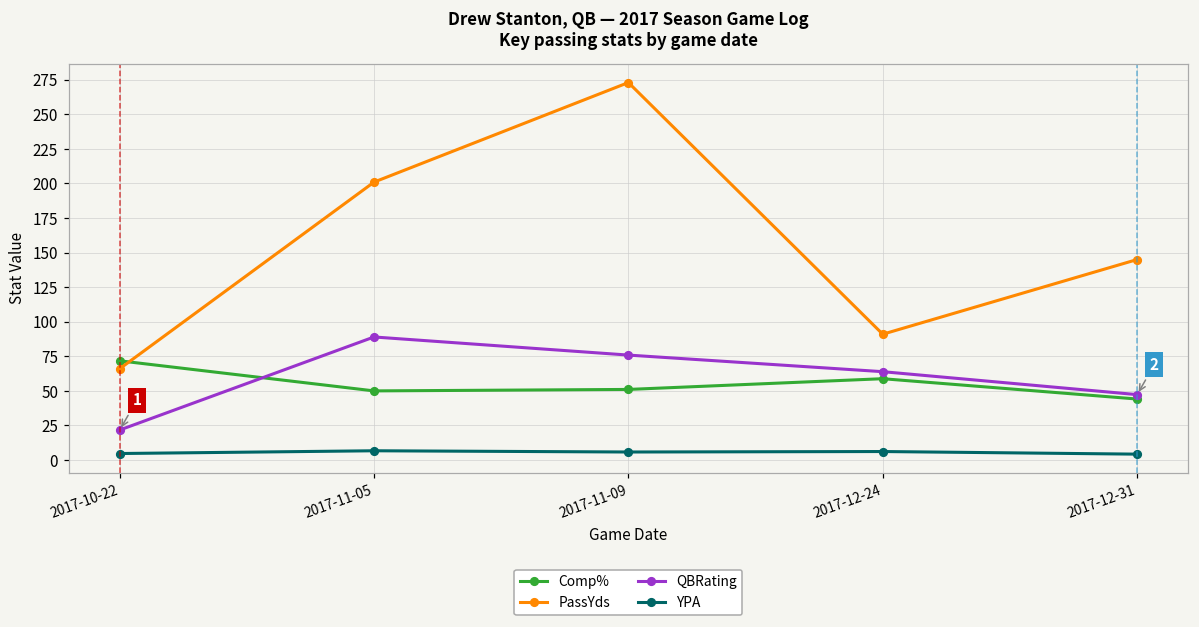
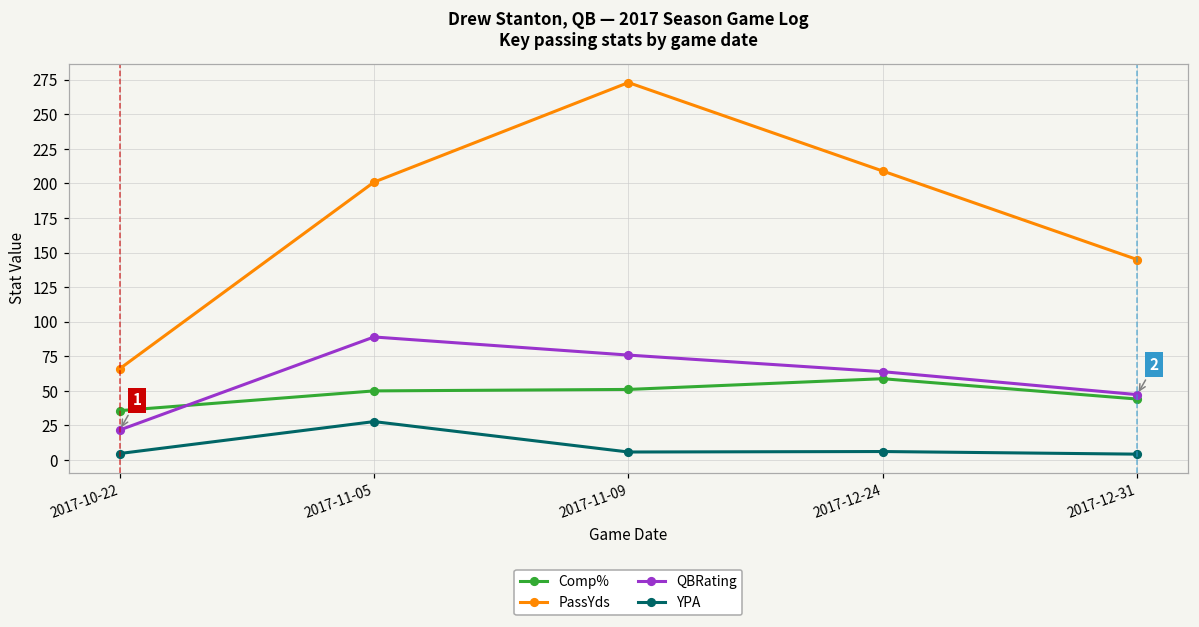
Comp%, 2017-10-22: 72 -> 36
YPA, 2017-11-05: 7 -> 28
PassYds, 2017-12-24: 91 -> 209
